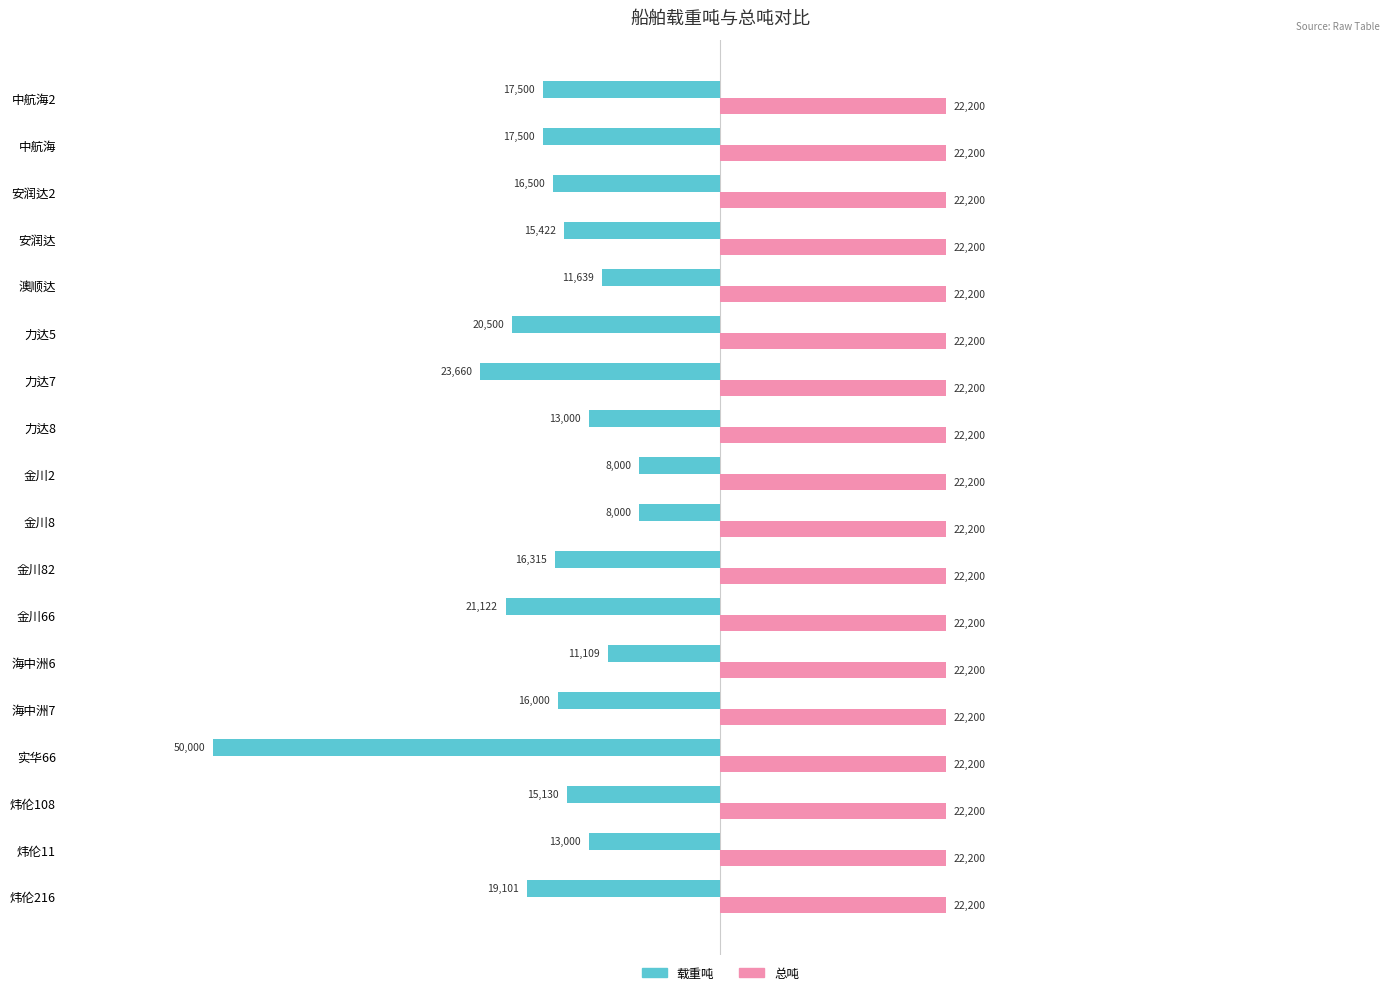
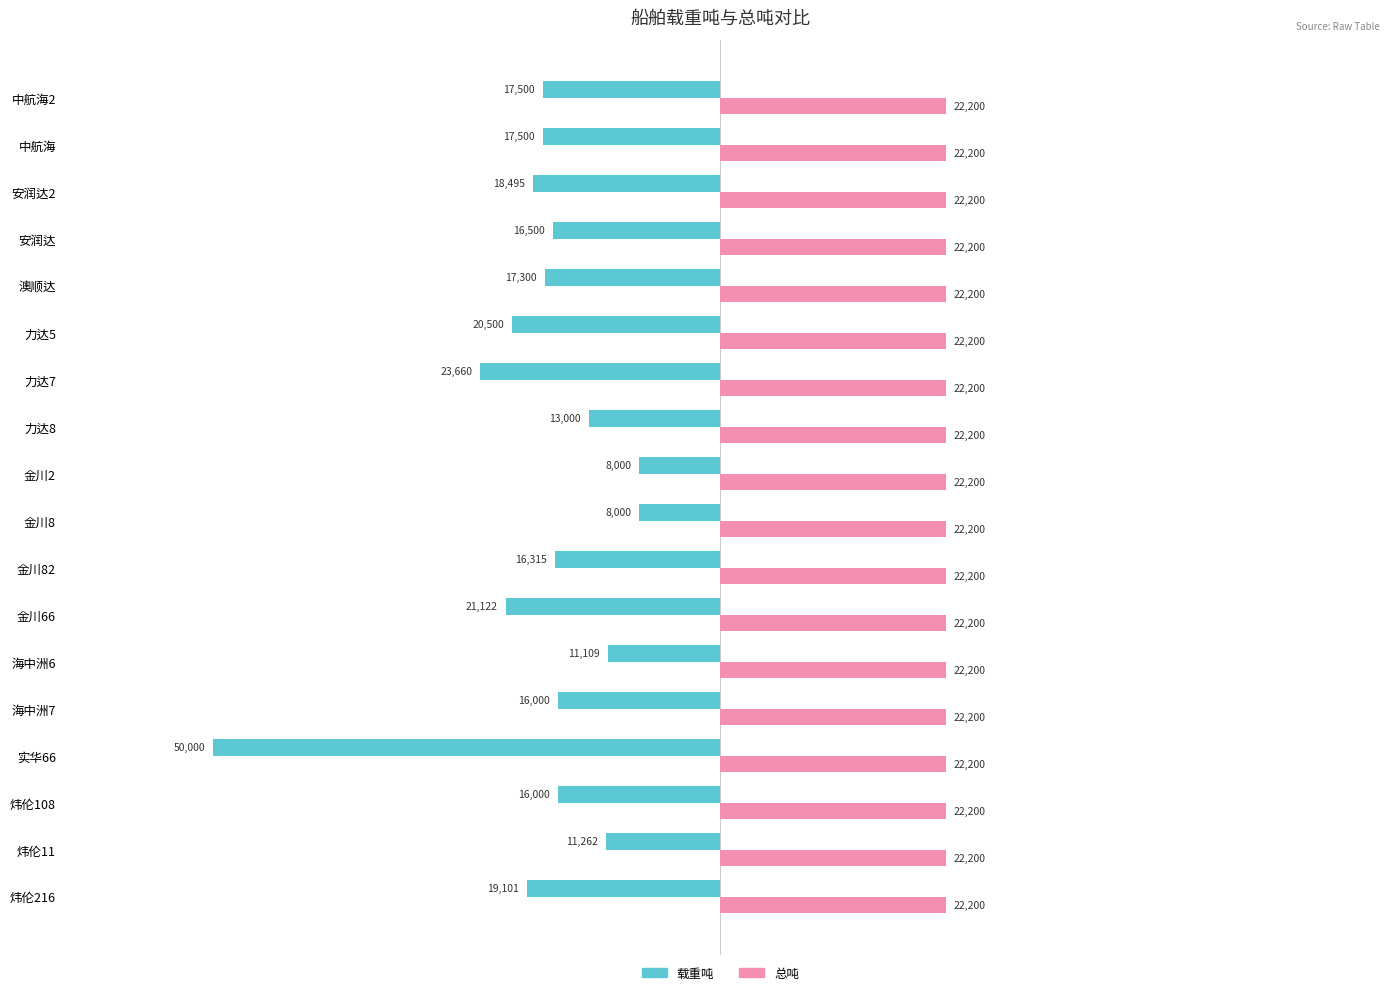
载重吨, 安润达2: 16,500 -> 18,495
载重吨, 安润达: 15,422 -> 16,500
载重吨, 澳顺达: 11,639 -> 17,300
载重吨, 炜伦108: 15,130 -> 16,000
载重吨, 炜伦11: 13,000 -> 11,262
